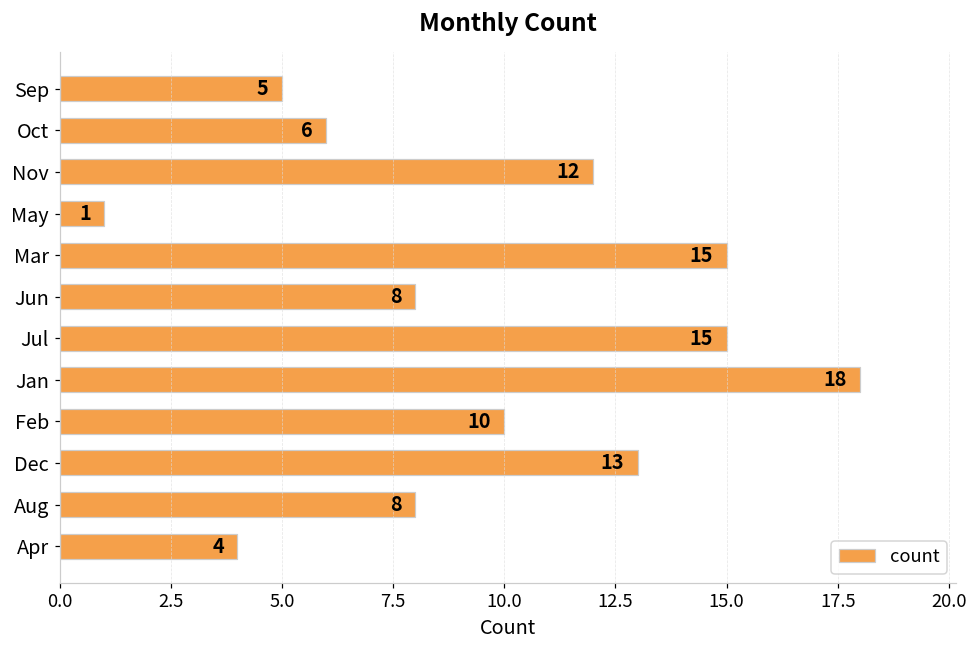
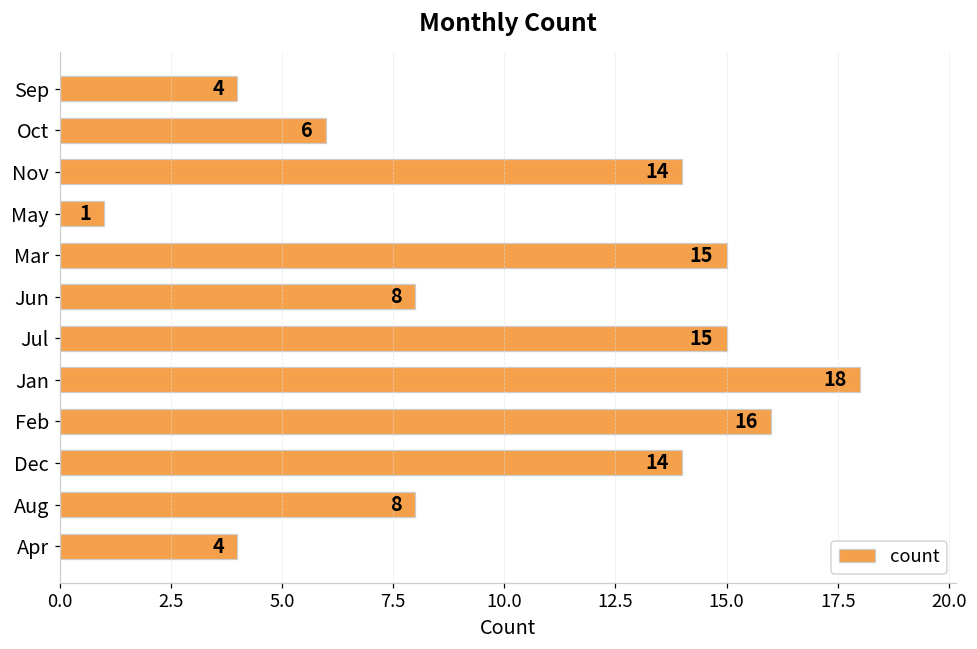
Sep: 5 -> 4
Nov: 12 -> 14
Feb: 10 -> 16
Dec: 13 -> 14
